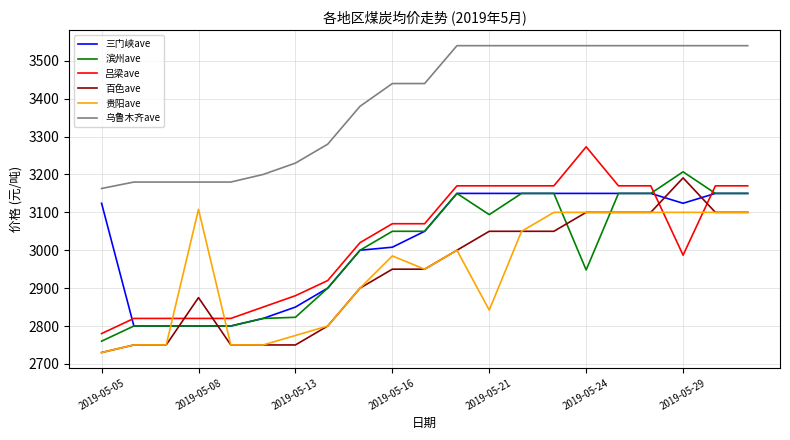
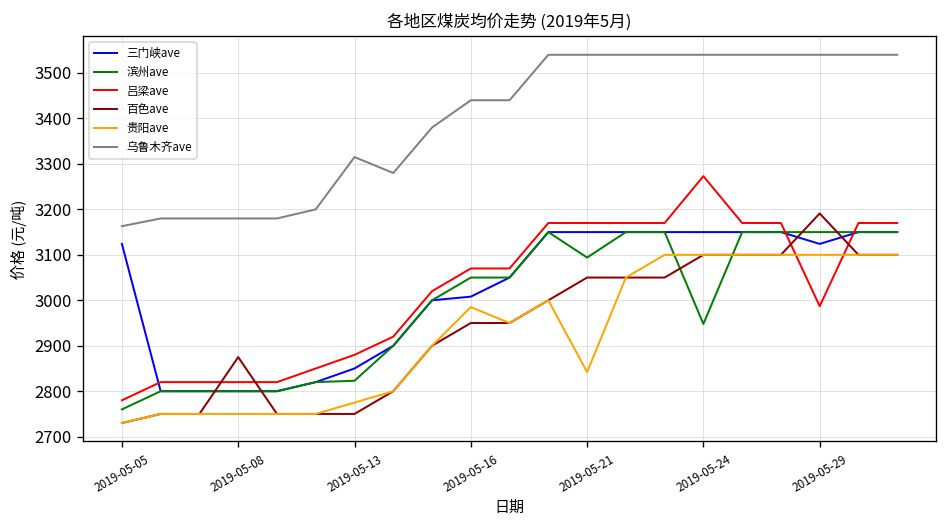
贵阳ave, 2019-05-08: 3110 -> 2750
乌鲁木齐ave, 2019-05-13: 3230 -> 3320
滨州ave, 2019-05-29: 3210 -> 3150
